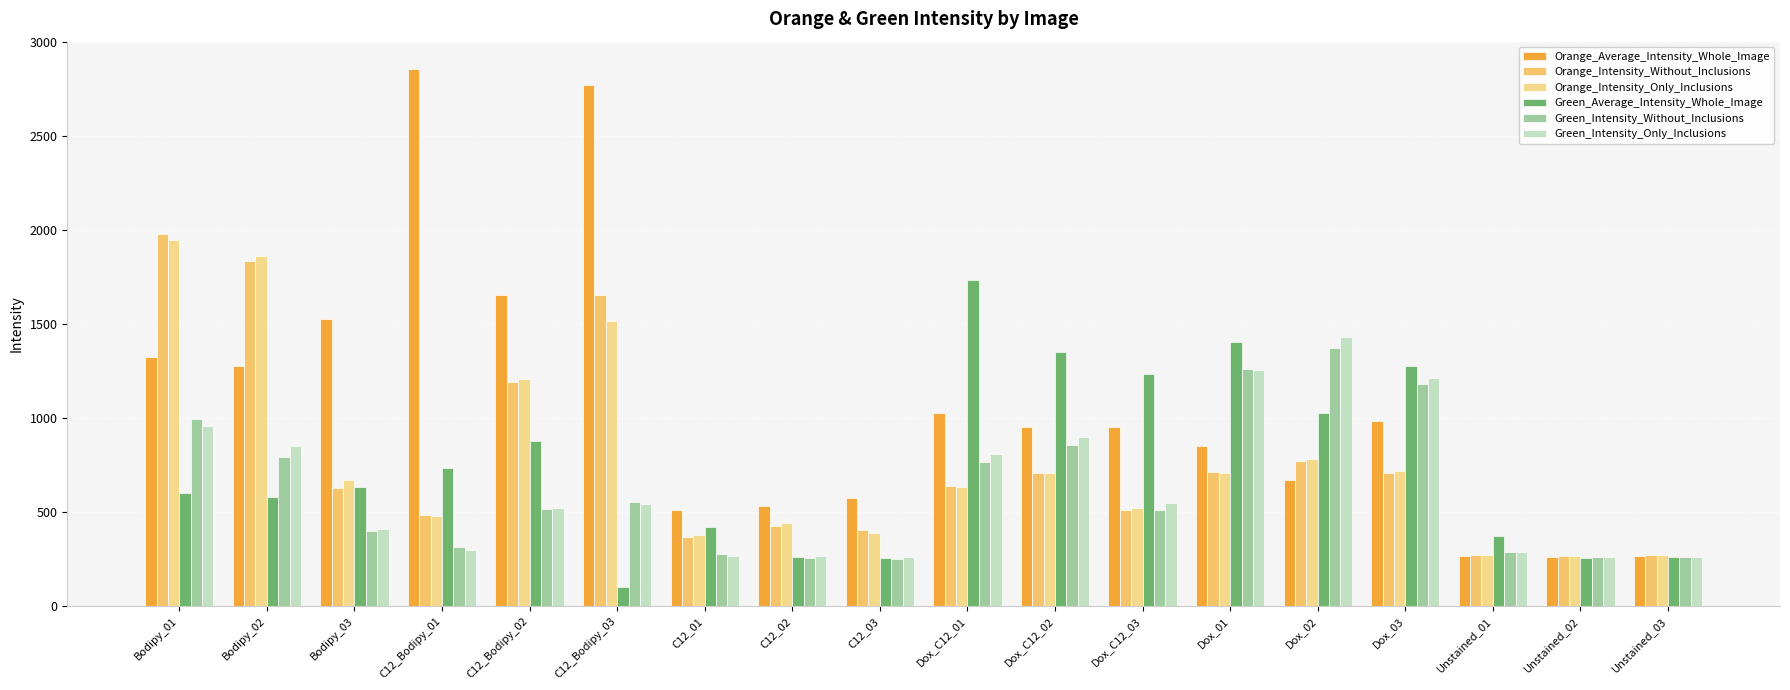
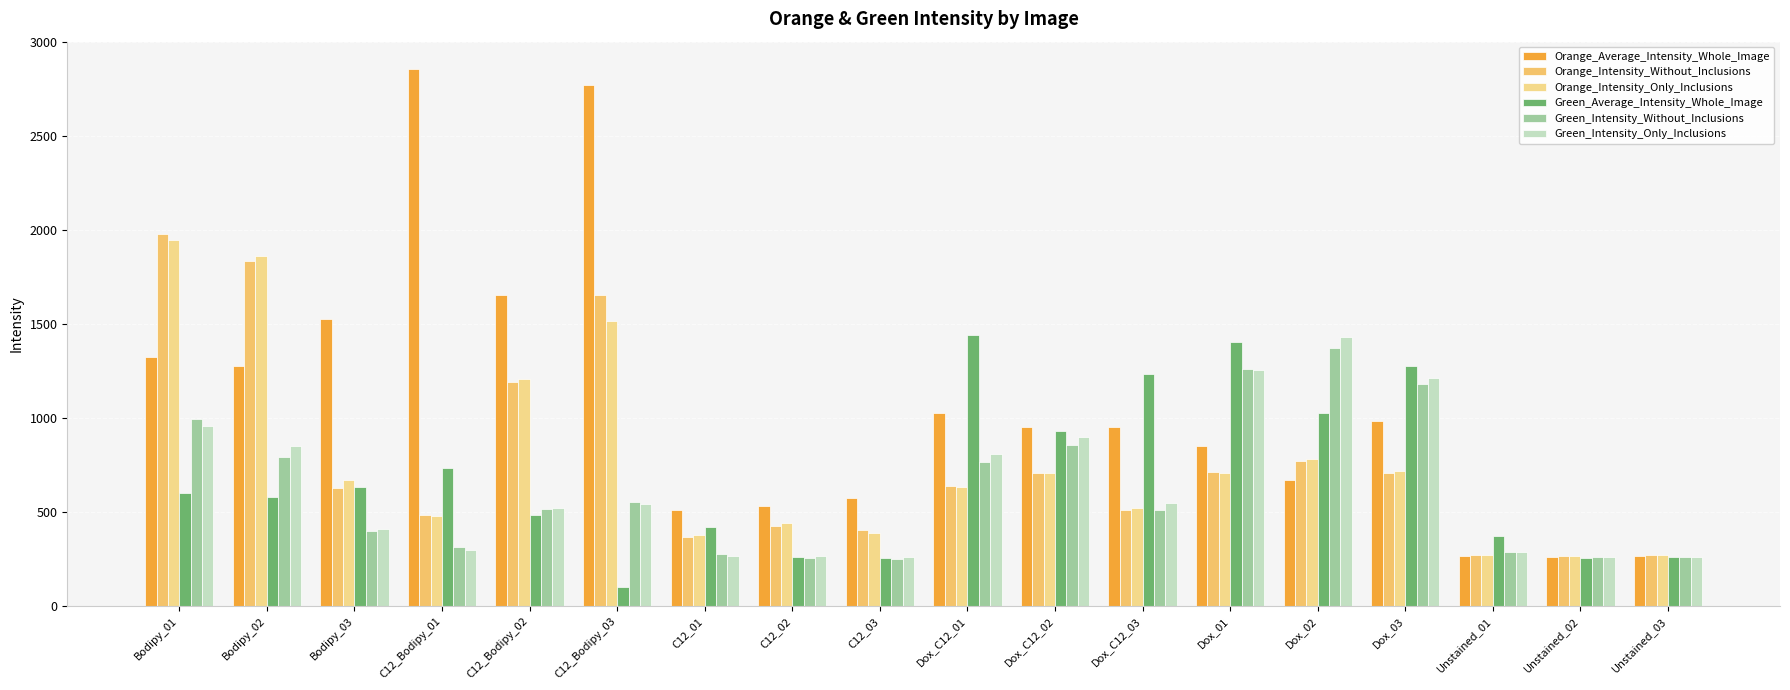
Green_Average_Intensity_Whole_Image, C12_Bodipy_02: 880 -> 480
Green_Average_Intensity_Whole_Image, Dox_C12_01: 1740 -> 1440
Green_Average_Intensity_Whole_Image, Dox_C12_02: 1350 -> 930
